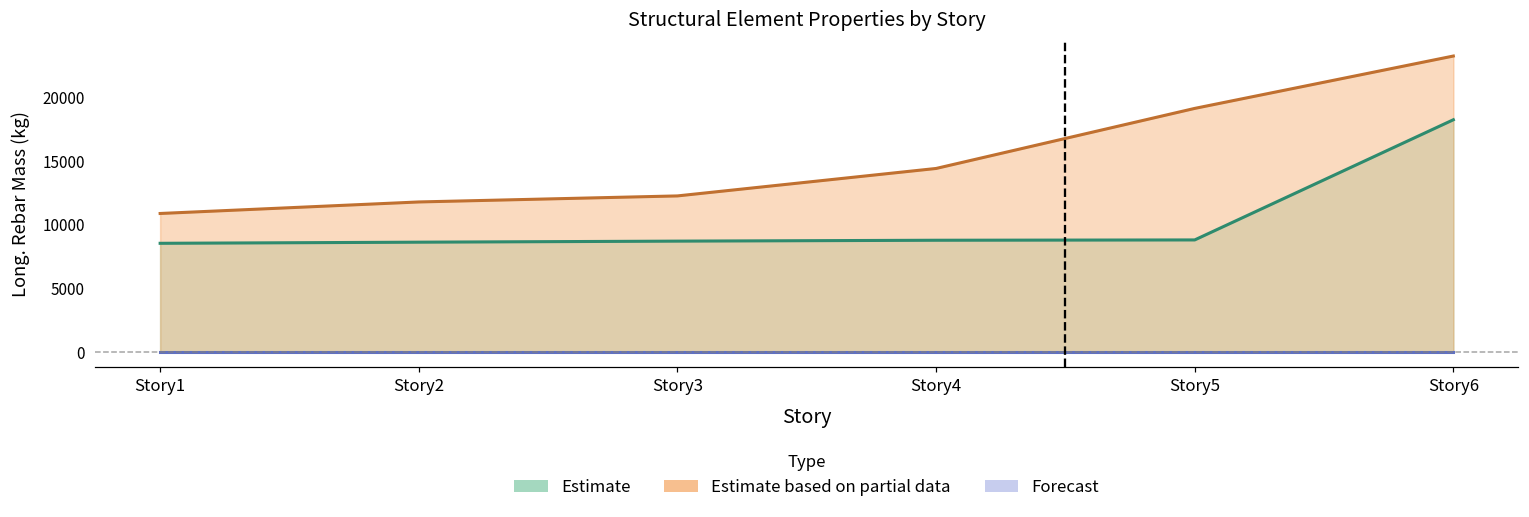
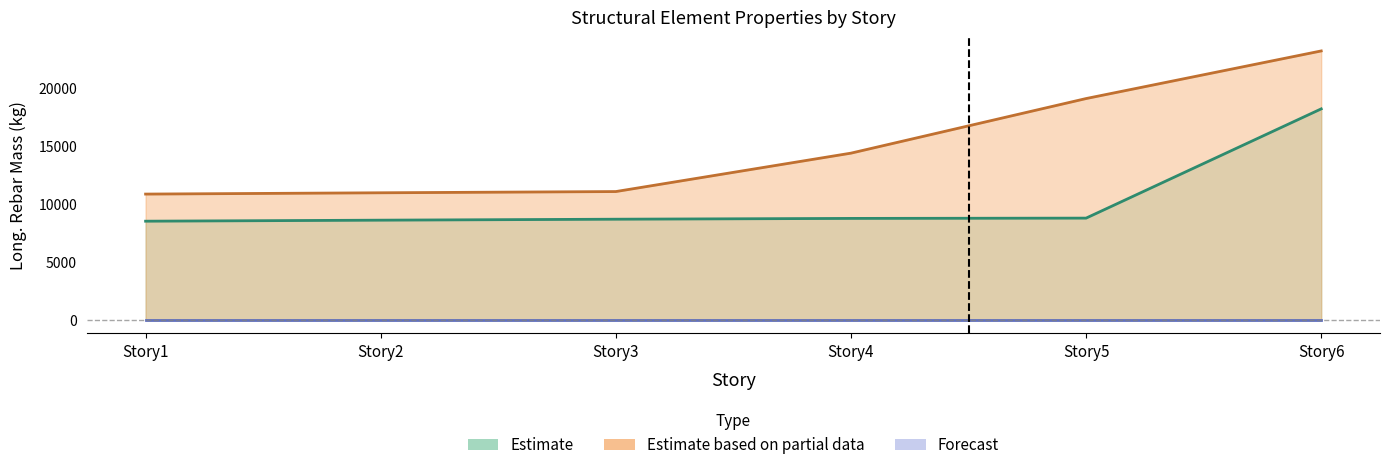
Estimate based on partial data, Story2: 11800 -> 11000
Estimate based on partial data, Story3: 12200 -> 11100
